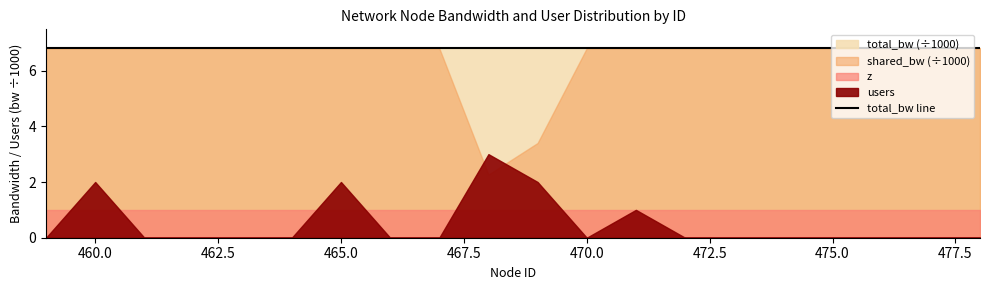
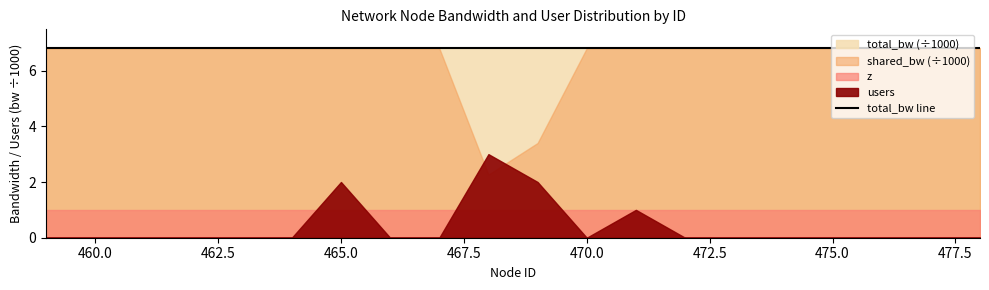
users, 460.0: 2 -> 0
